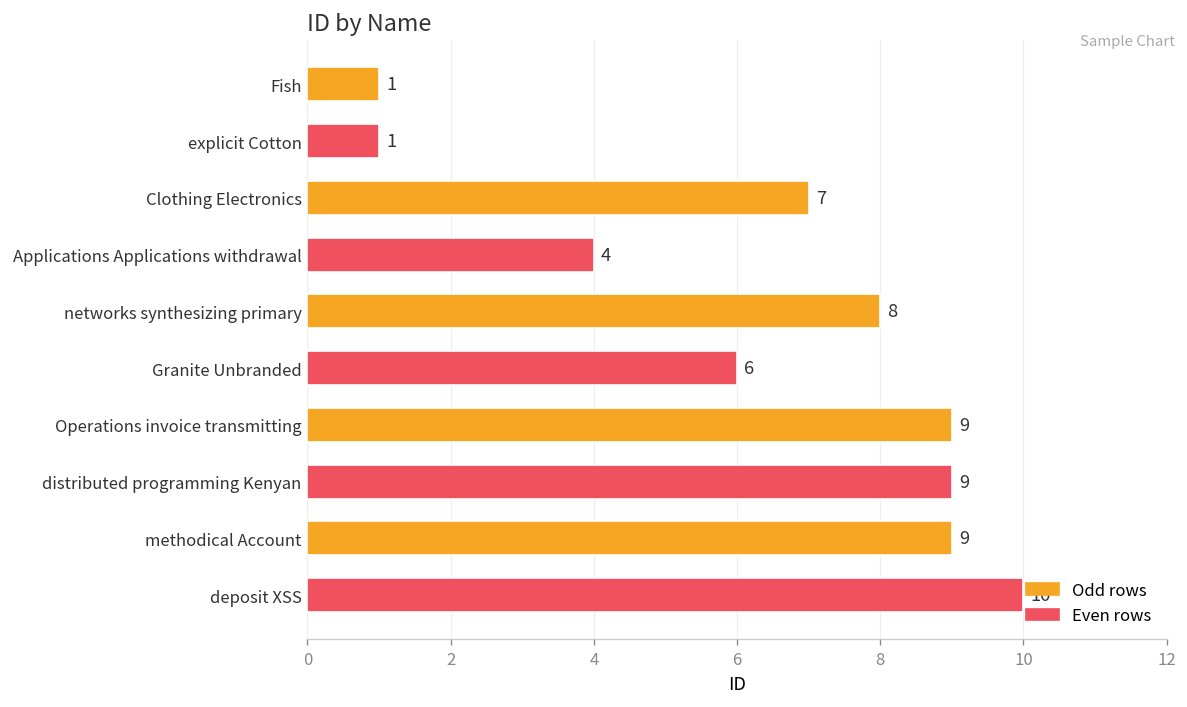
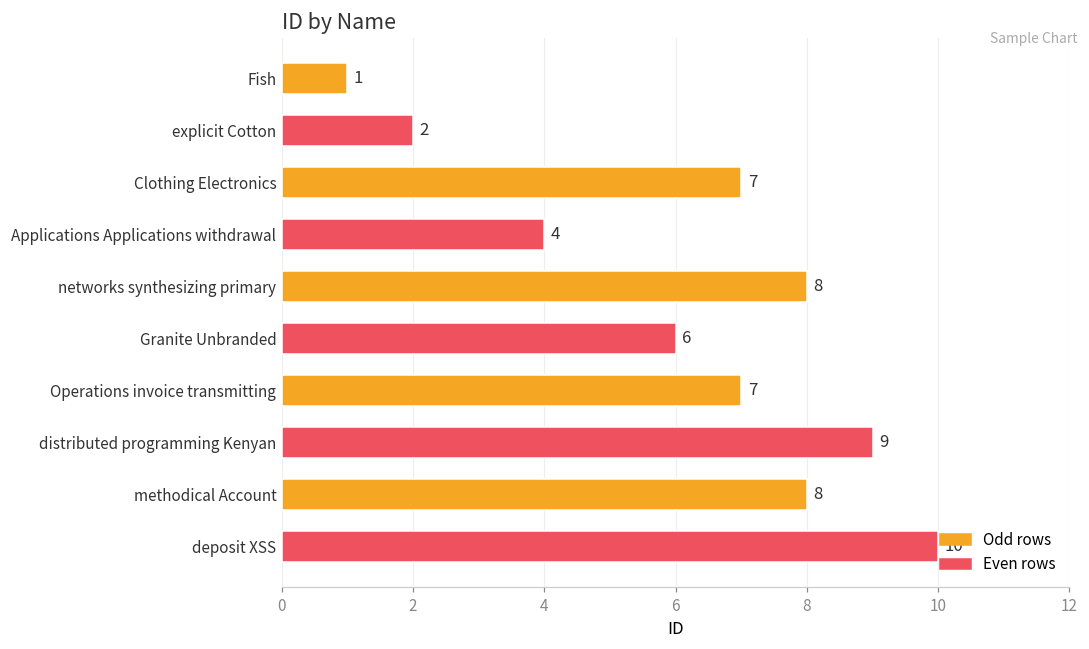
explicit Cotton: 1 -> 2
Operations invoice transmitting: 9 -> 7
methodical Account: 9 -> 8
